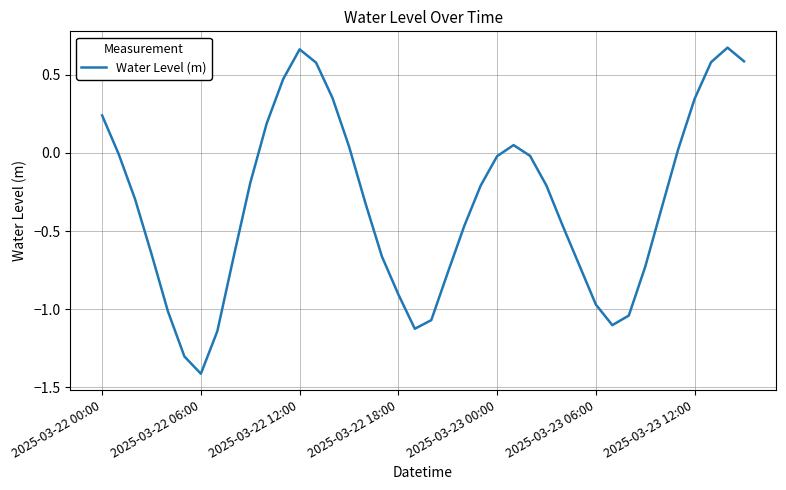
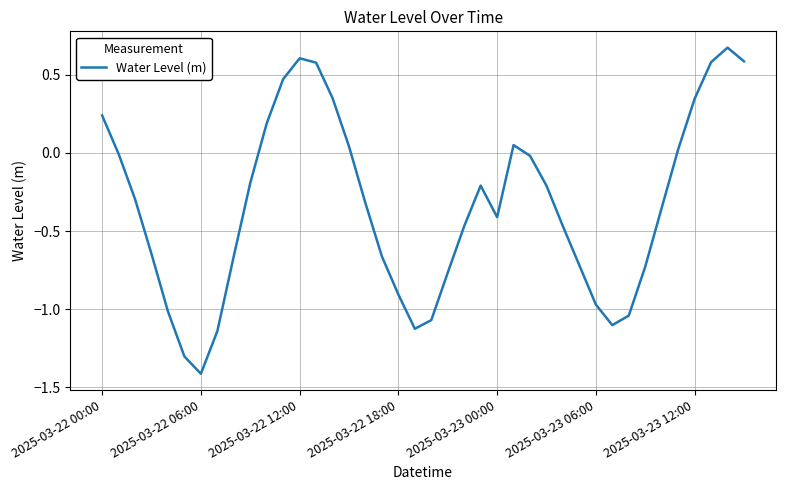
2025-03-22 12:00: 0.66 -> 0.61
2025-03-23 00:00: -0.02 -> -0.41
